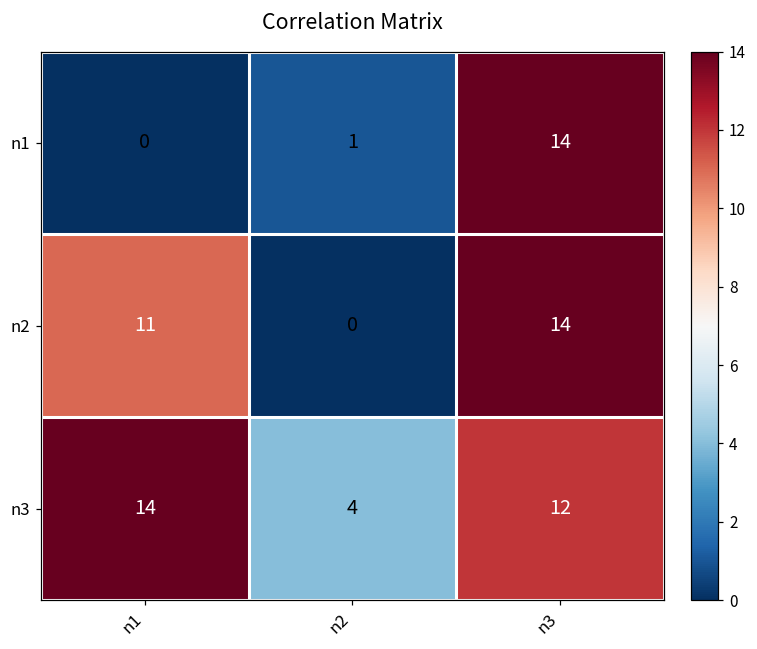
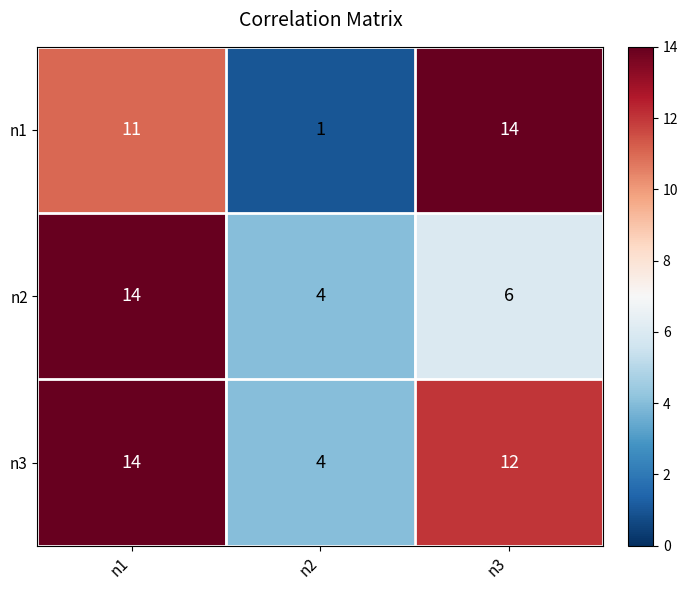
n1, n1: 0 -> 11
n2, n1: 11 -> 14
n2, n2: 0 -> 4
n2, n3: 14 -> 6
